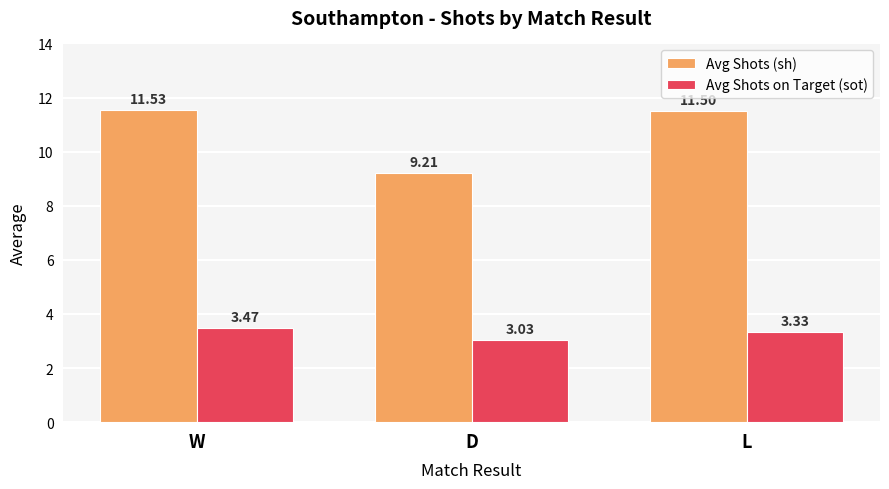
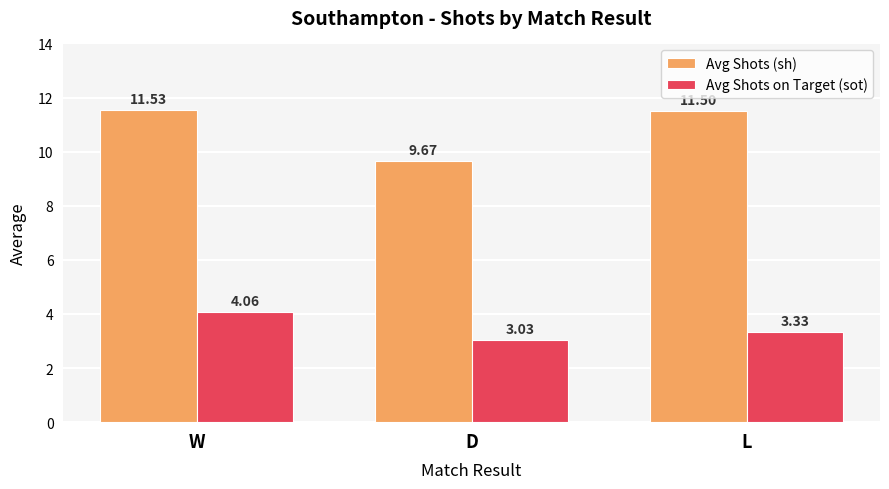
Avg Shots on Target (sot), W: 3.47 -> 4.06
Avg Shots (sh), D: 9.21 -> 9.67
